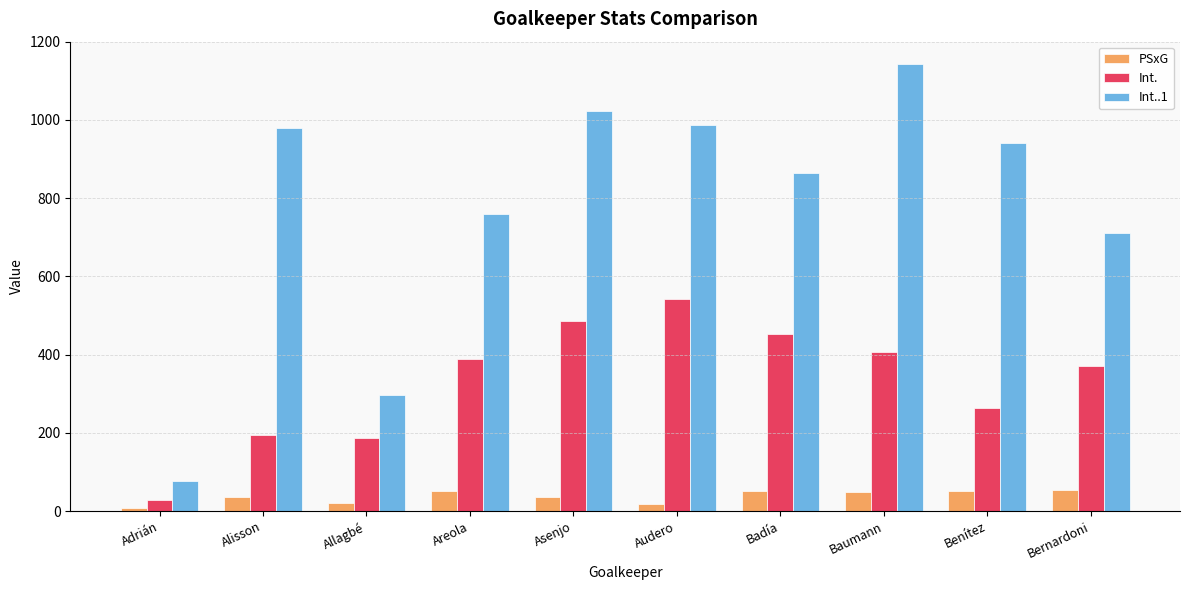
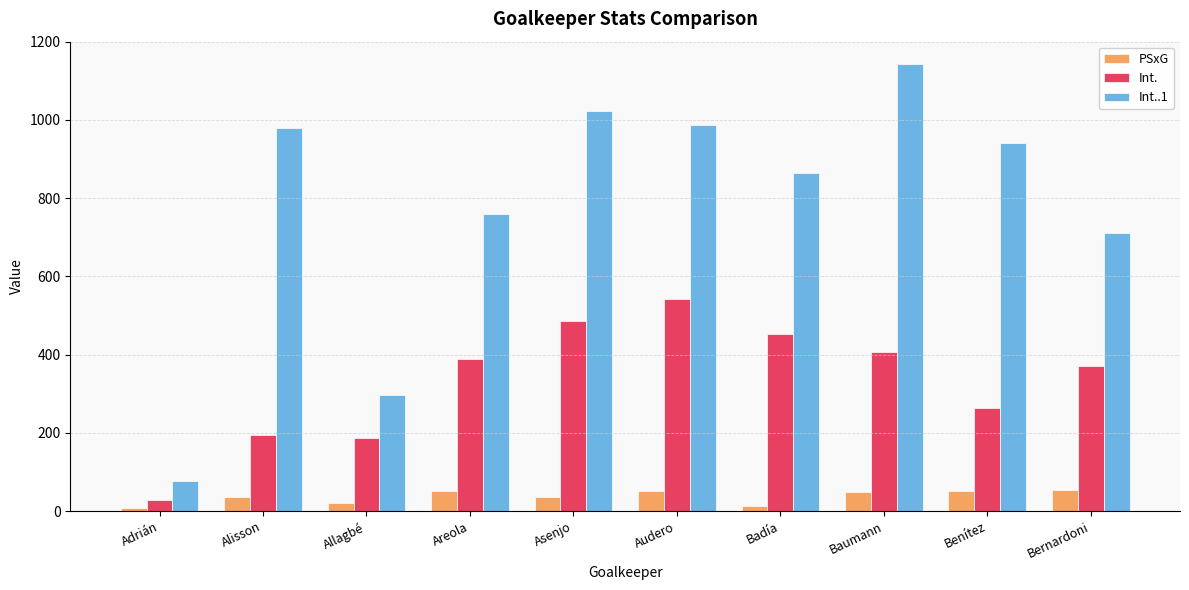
PSxG, Audero: 20 -> 50
PSxG, Badía: 50 -> 10
